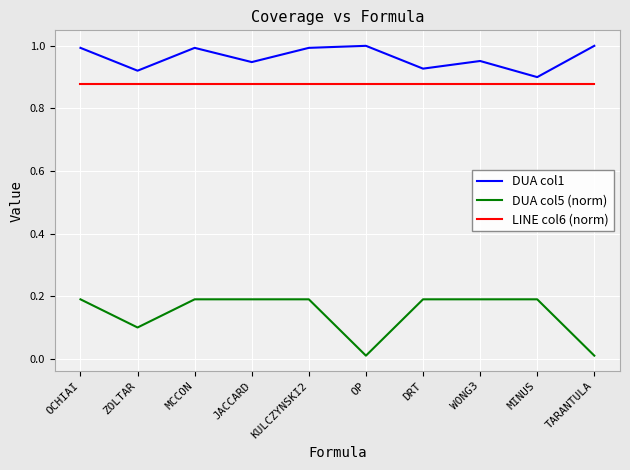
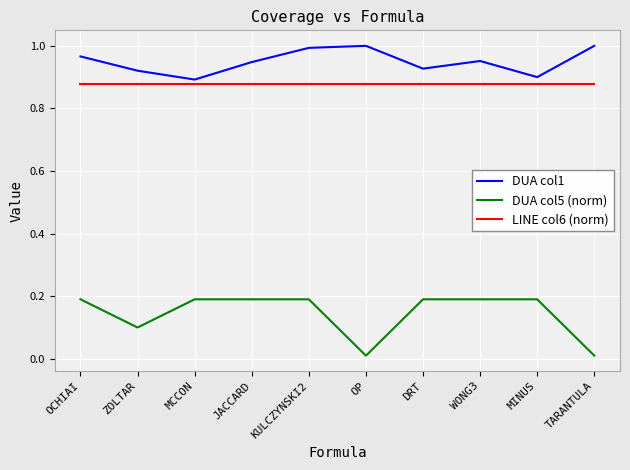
DUA col1, OCHIAI: 0.99 -> 0.97
DUA col1, MCCON: 0.99 -> 0.89
